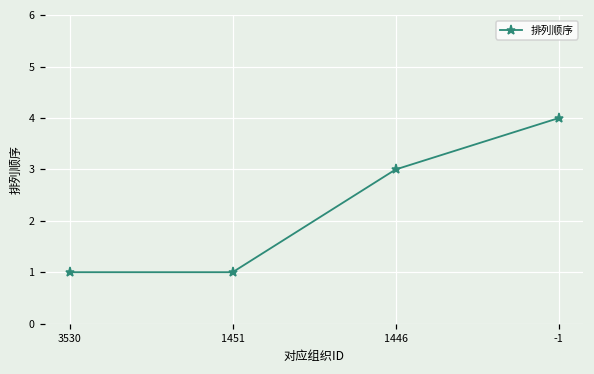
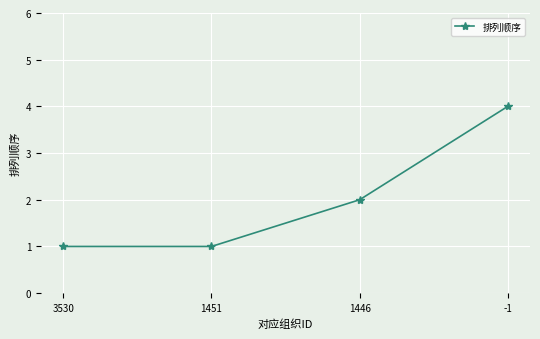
1446: 3 -> 2
